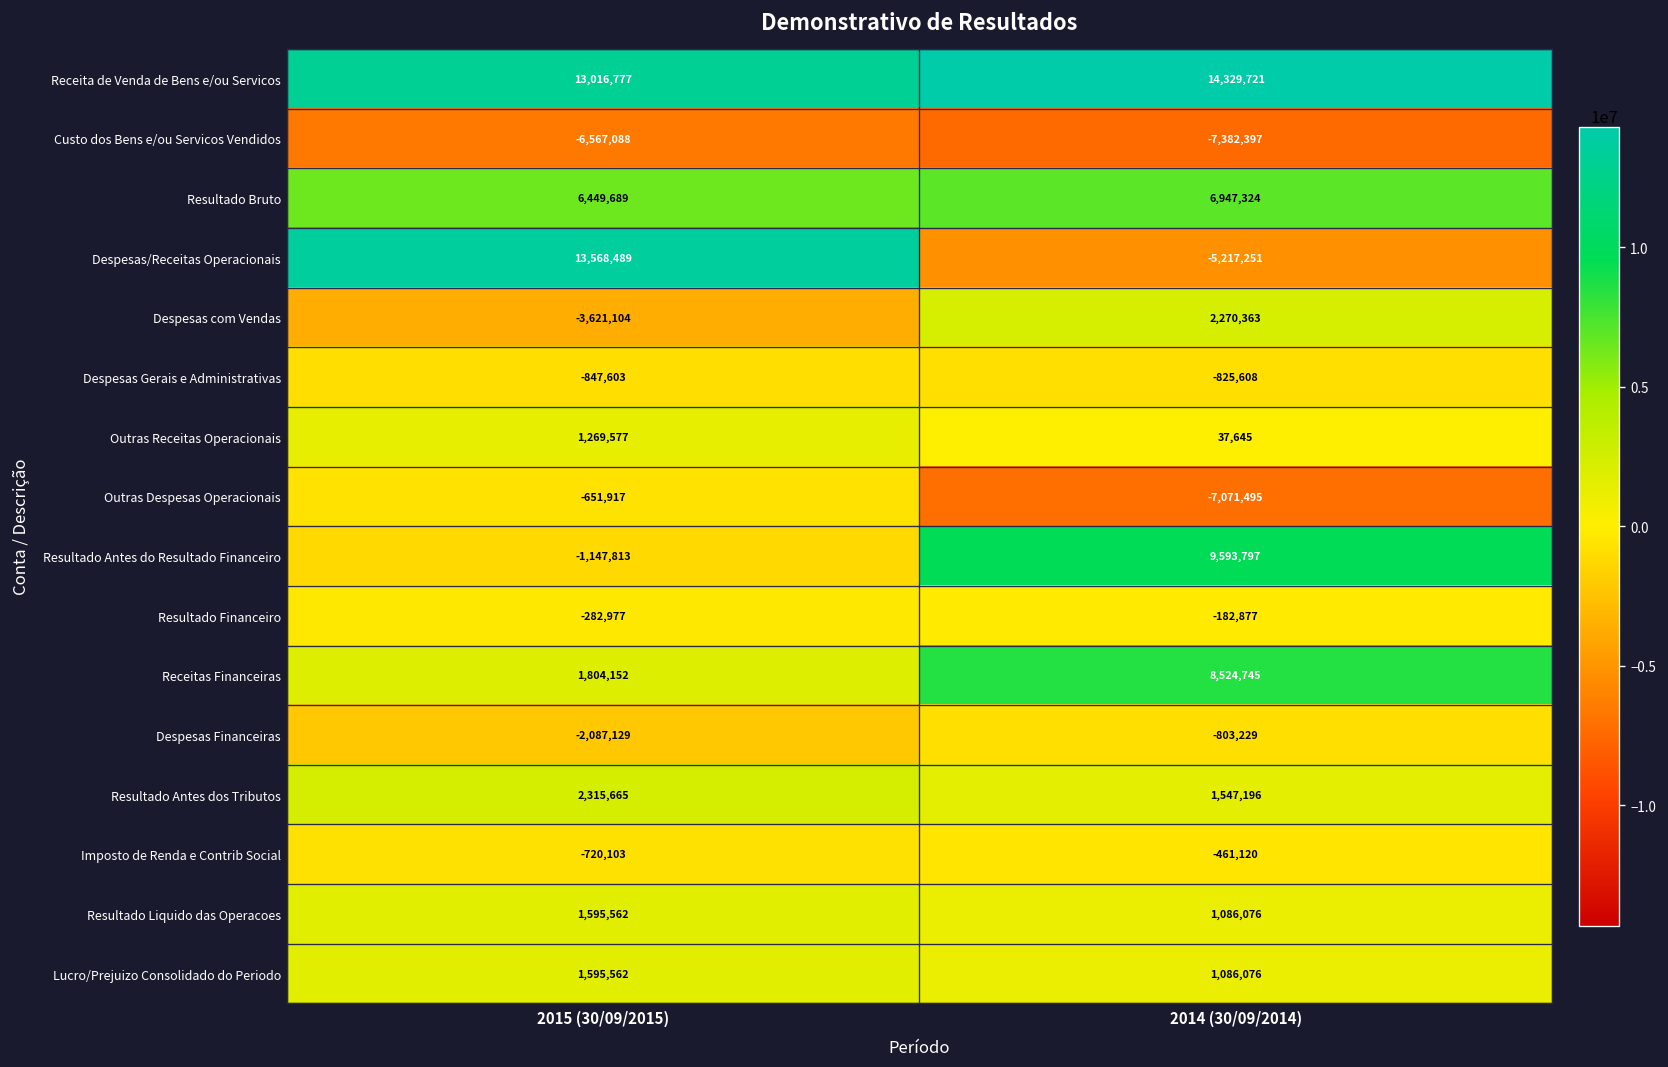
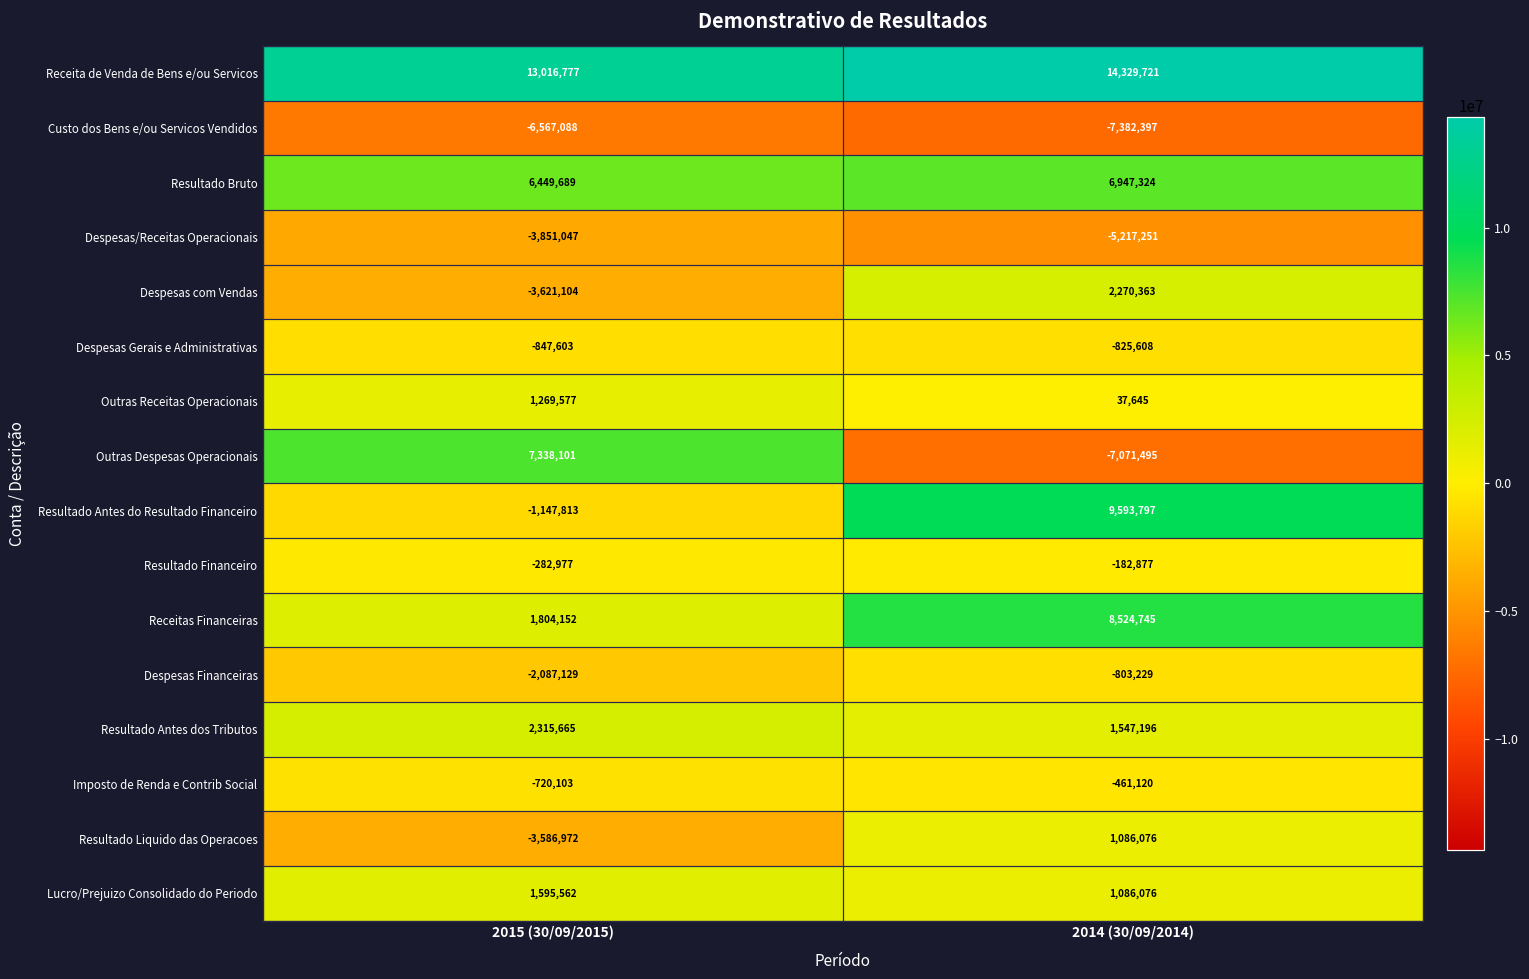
Despesas/Receitas Operacionais, 2015 (30/09/2015): 13,568,489 -> -3,851,047
Outras Despesas Operacionais, 2015 (30/09/2015): -651,917 -> 7,338,101
Resultado Liquido das Operacoes, 2015 (30/09/2015): 1,595,562 -> -3,586,972
